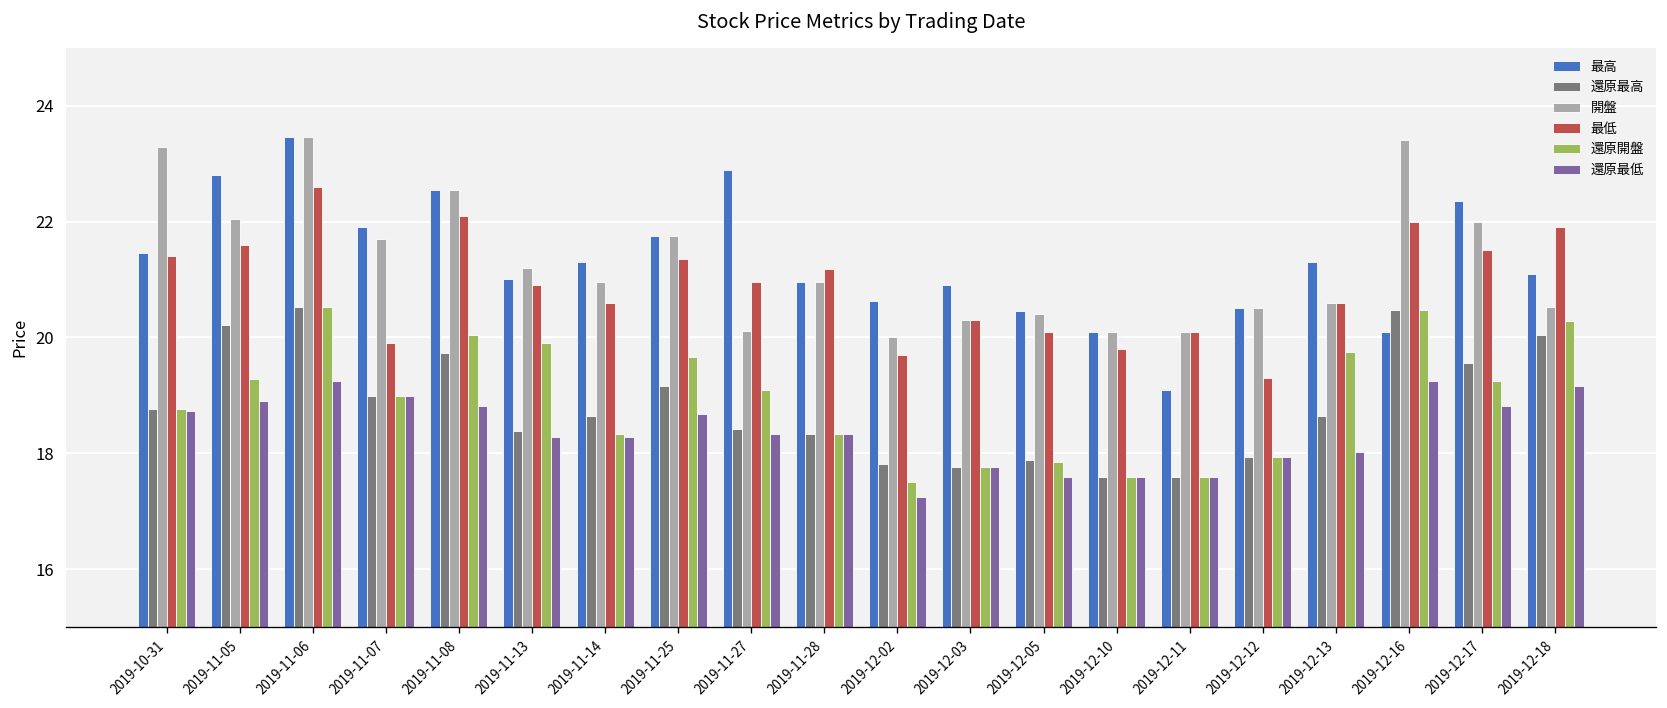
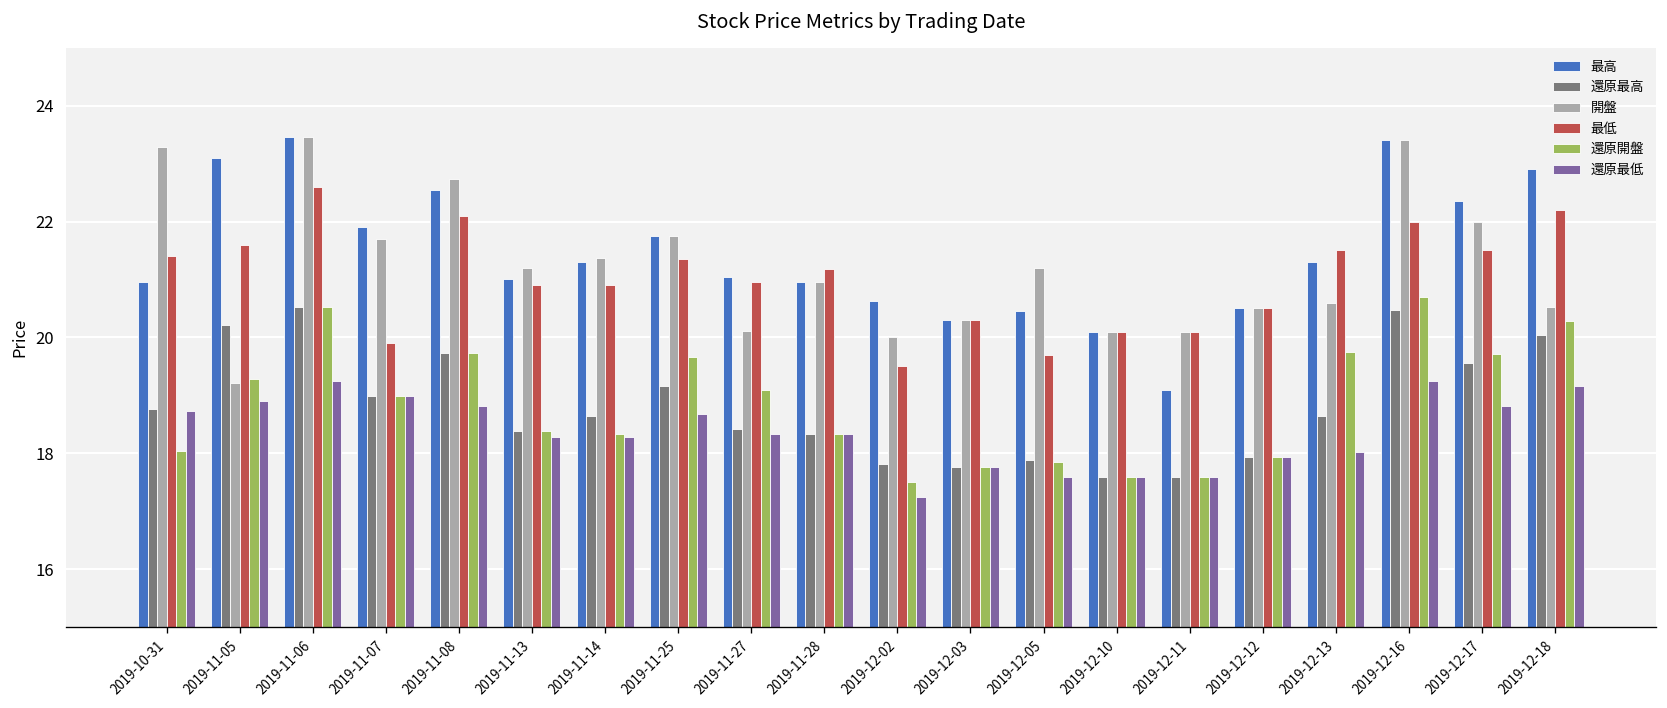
最高, 2019-10-31: 21.5 -> 21.0
還原開盤, 2019-10-31: 18.8 -> 18.0
最高, 2019-11-05: 22.8 -> 23.1
開盤, 2019-11-05: 22.1 -> 19.2
開盤, 2019-11-08: 22.6 -> 22.7
還原開盤, 2019-11-08: 20.1 -> 19.7
還原開盤, 2019-11-13: 19.9 -> 18.4
開盤, 2019-11-14: 21.0 -> 21.4
最低, 2019-11-14: 20.6 -> 20.9
最高, 2019-11-27: 22.9 -> 21.1
最低, 2019-12-02: 19.7 -> 19.5
最高, 2019-12-03: 20.9 -> 20.3
開盤, 2019-12-05: 20.4 -> 21.2
最低, 2019-12-05: 20.1 -> 19.7
最低, 2019-12-10: 19.8 -> 20.1
最低, 2019-12-12: 19.3 -> 20.5
最低, 2019-12-13: 20.6 -> 21.5
最高, 2019-12-16: 20.1 -> 23.4
還原開盤, 2019-12-16: 20.5 -> 20.7
還原開盤, 2019-12-17: 19.3 -> 19.7
最高, 2019-12-18: 21.1 -> 22.9
最低, 2019-12-18: 21.9 -> 22.2
